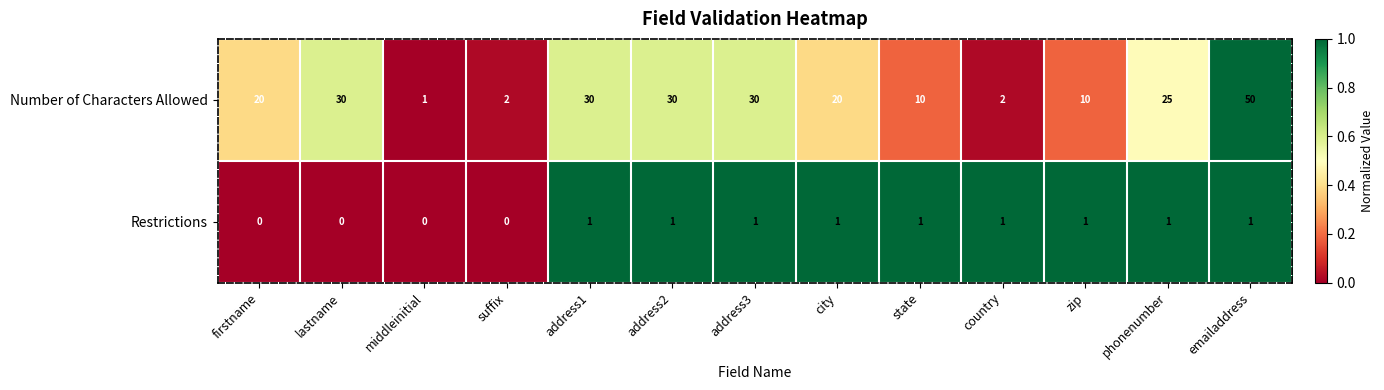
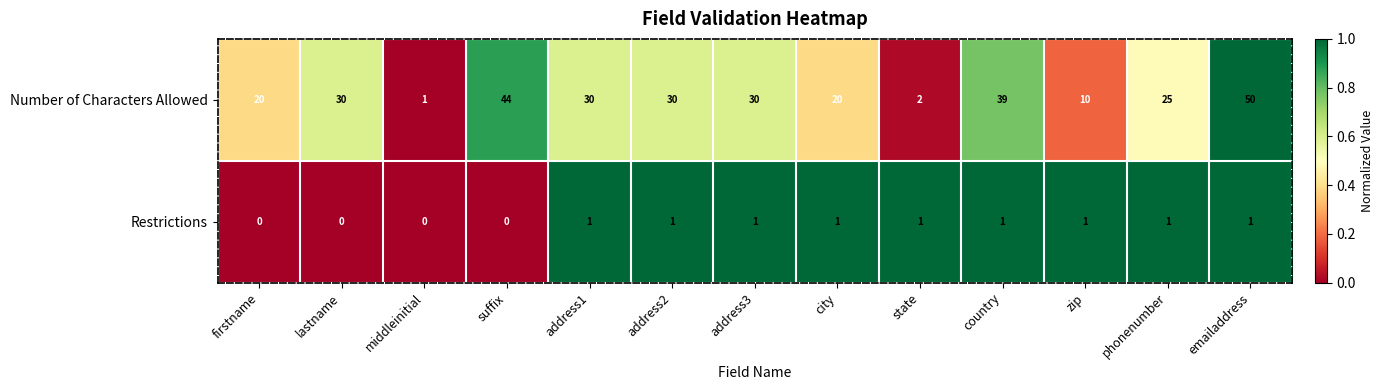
Number of Characters Allowed, suffix: 2 -> 44
Number of Characters Allowed, state: 10 -> 2
Number of Characters Allowed, country: 2 -> 39
